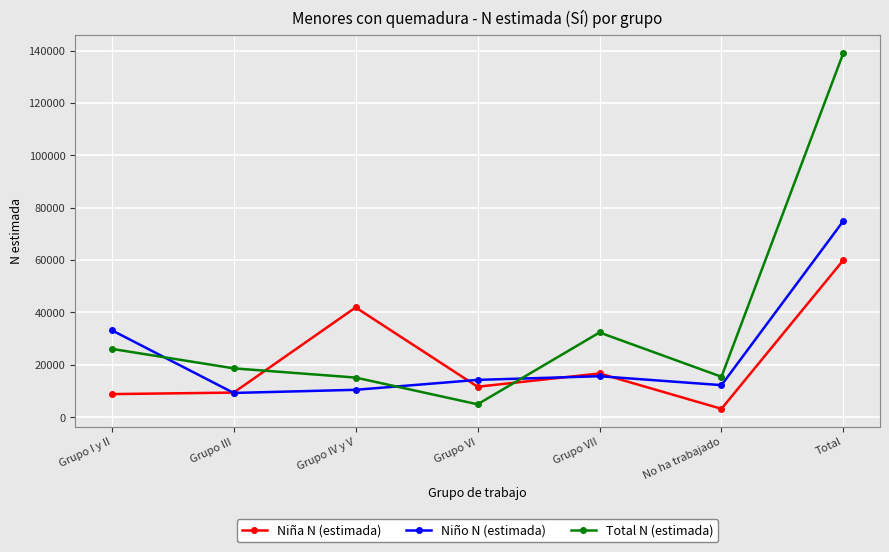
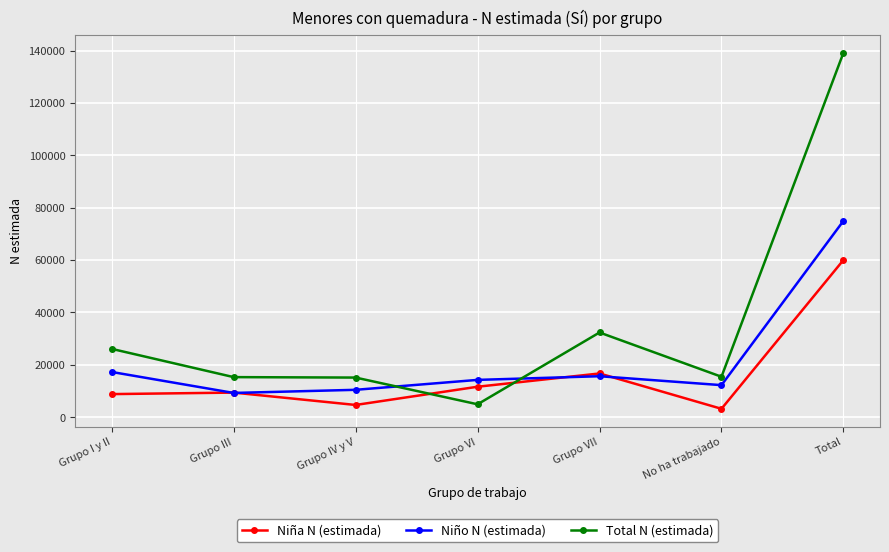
Niño N (estimada), Grupo I y II: 33000 -> 17000
Total N (estimada), Grupo III: 19000 -> 15000
Niña N (estimada), Grupo IV y V: 42000 -> 5000
